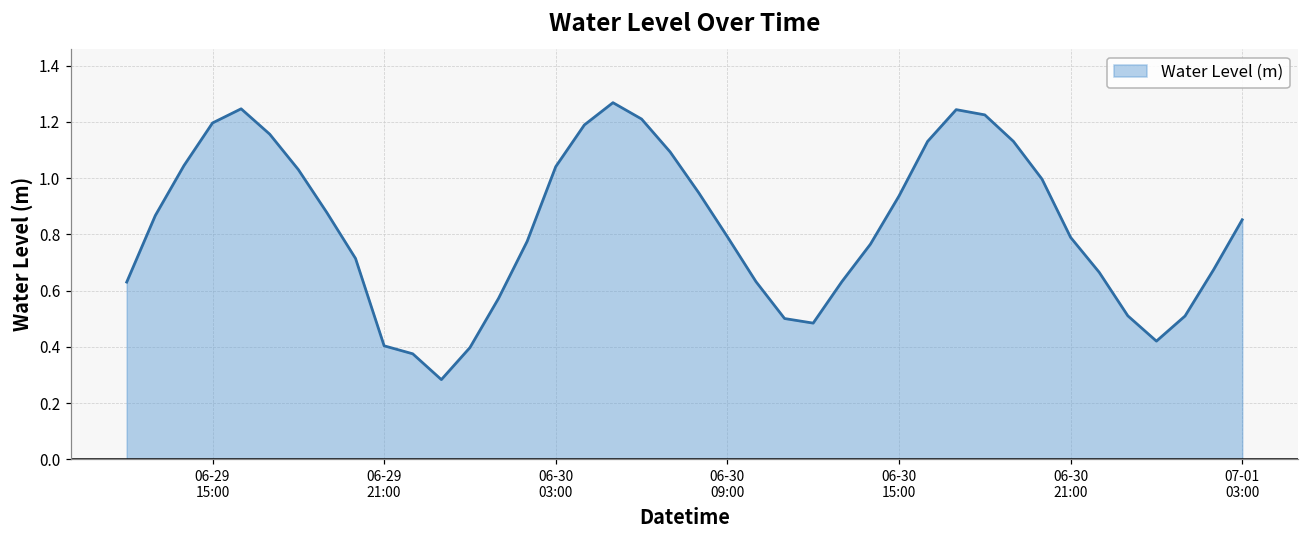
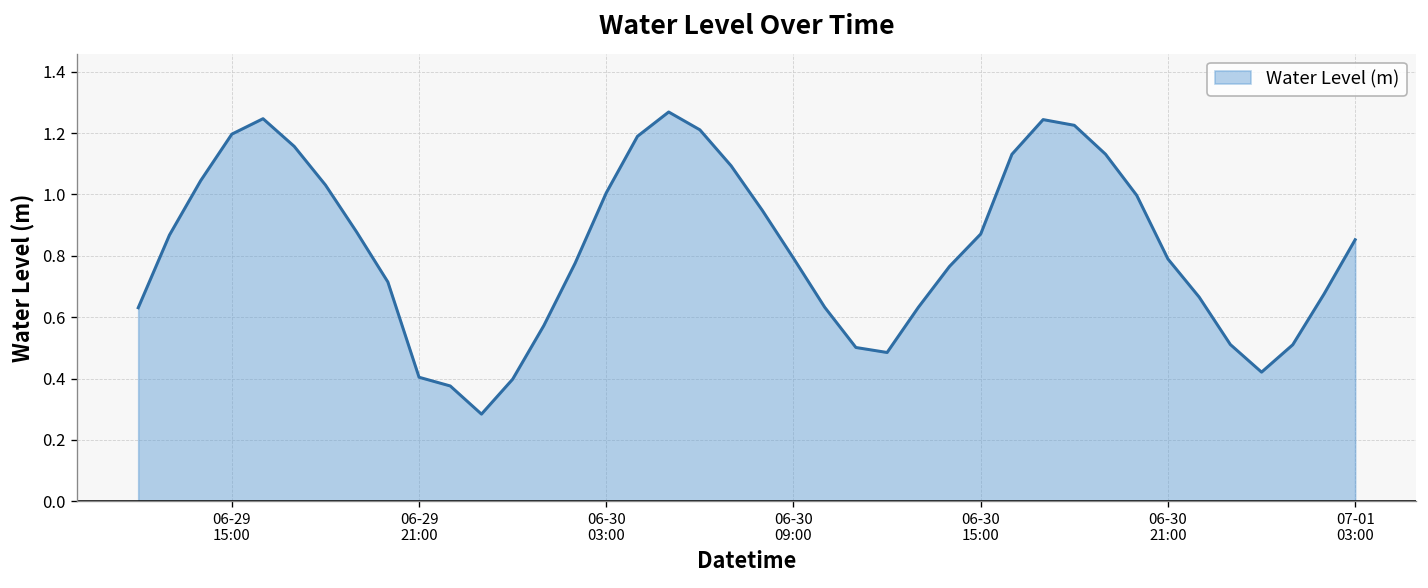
06-30 03:00: 1.04 -> 1.01
06-30 15:00: 0.94 -> 0.87
